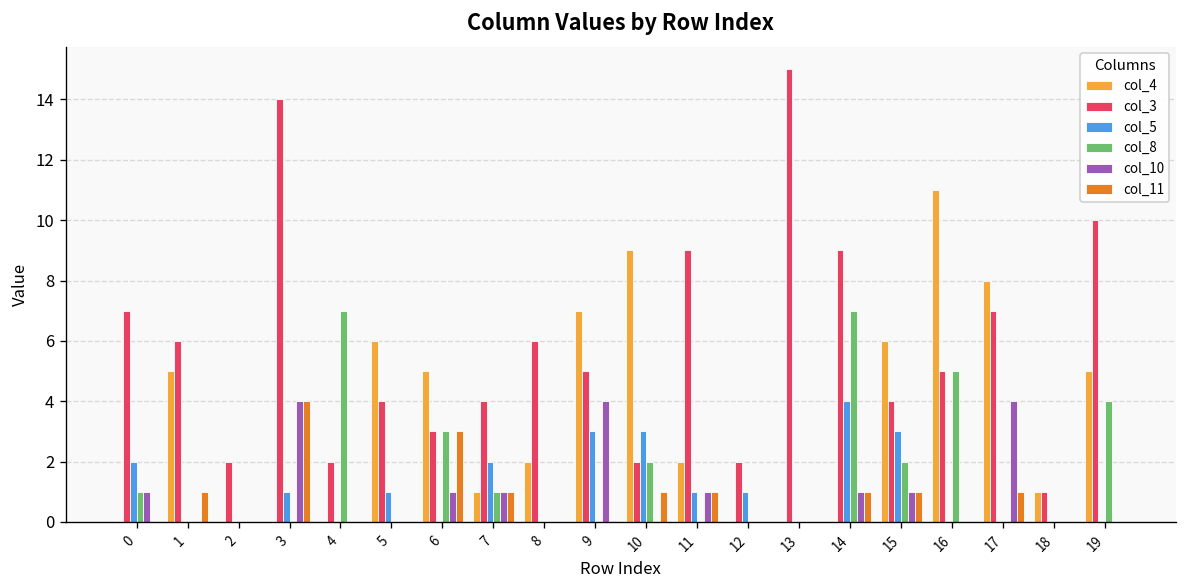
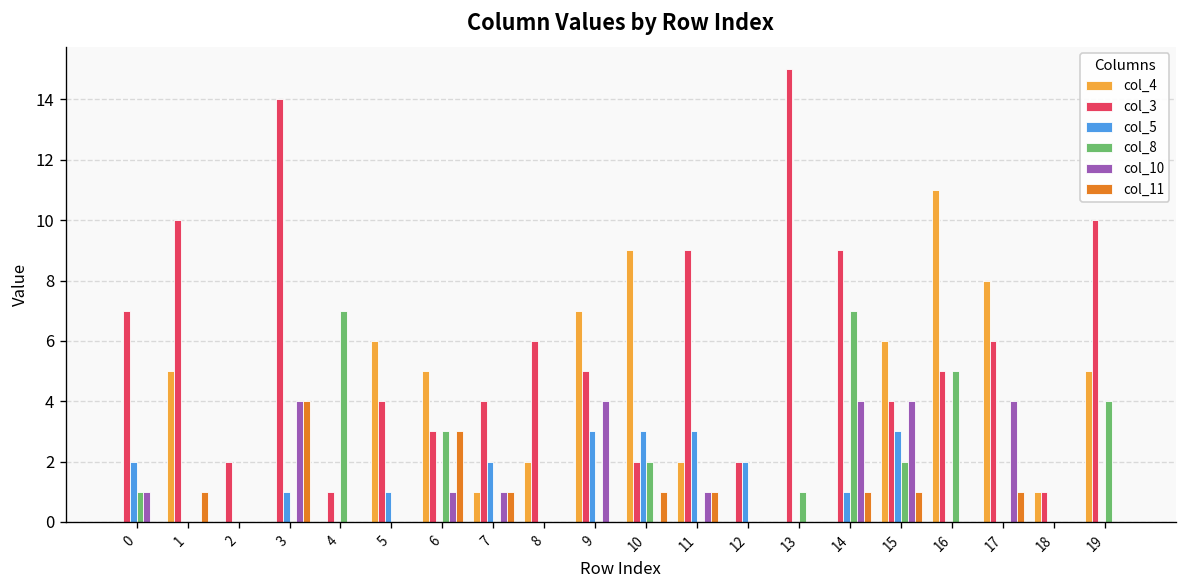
col_3, 1: 6 -> 10
col_3, 4: 2 -> 1
col_8, 7: 1 -> 0
col_5, 11: 1 -> 3
col_5, 12: 1 -> 2
col_8, 13: 0 -> 1
col_5, 14: 4 -> 1
col_10, 14: 1 -> 4
col_10, 15: 1 -> 4
col_3, 17: 7 -> 6
